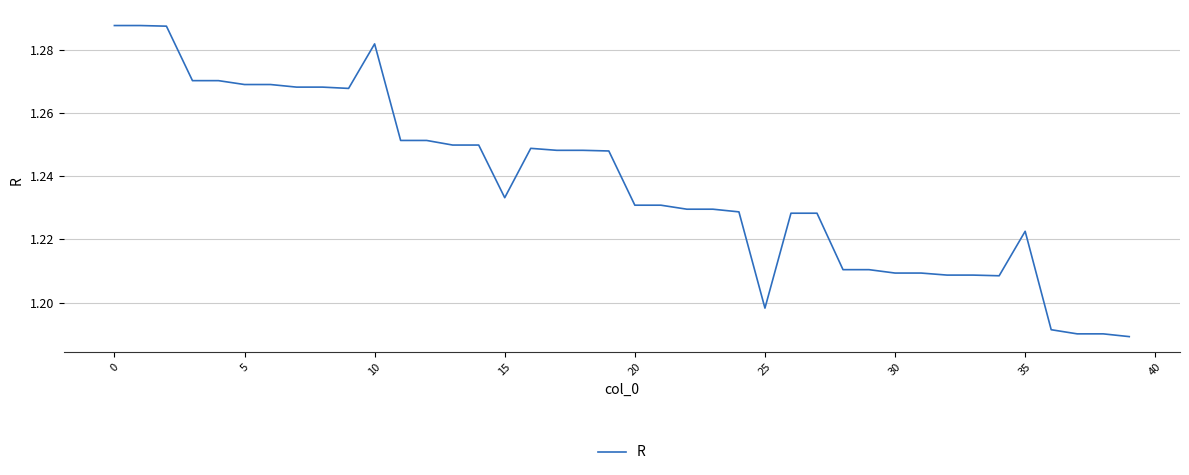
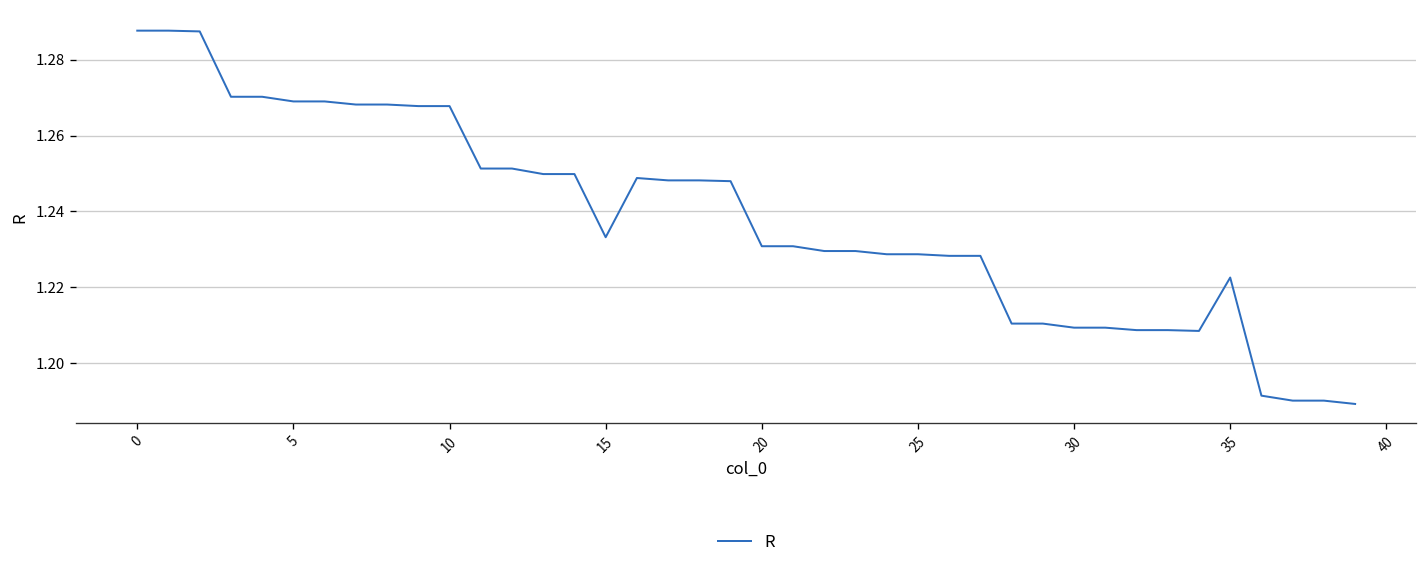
10: 1.282 -> 1.268
25: 1.198 -> 1.229
